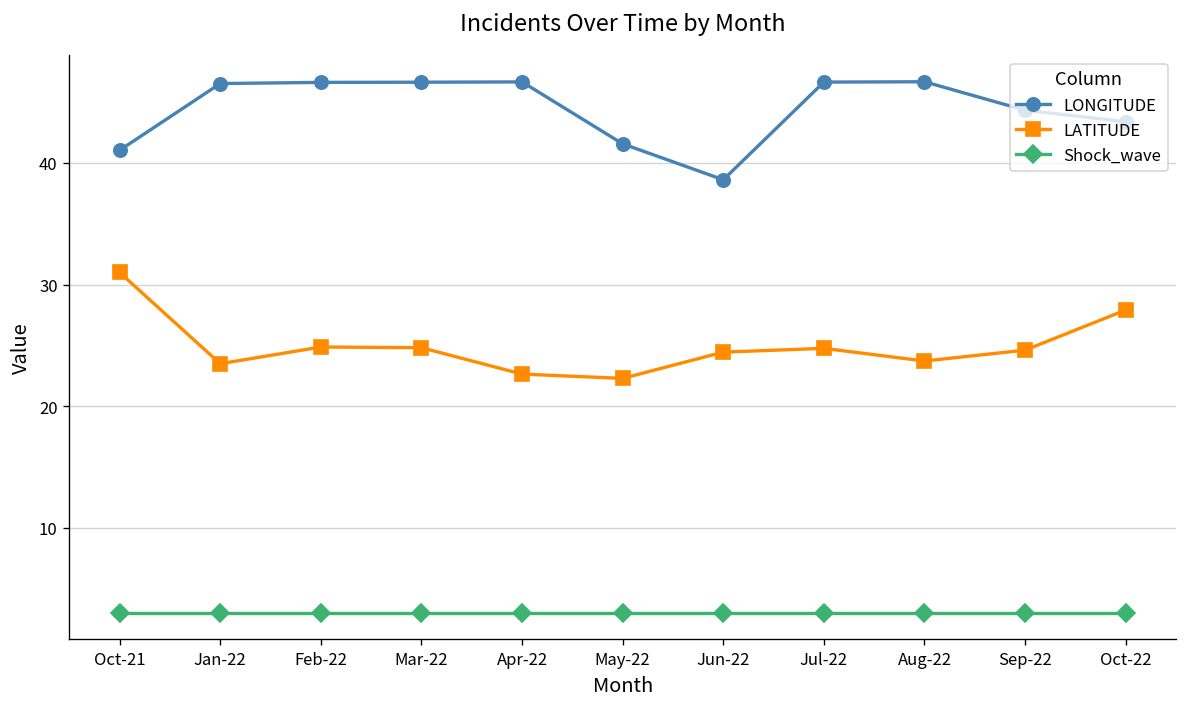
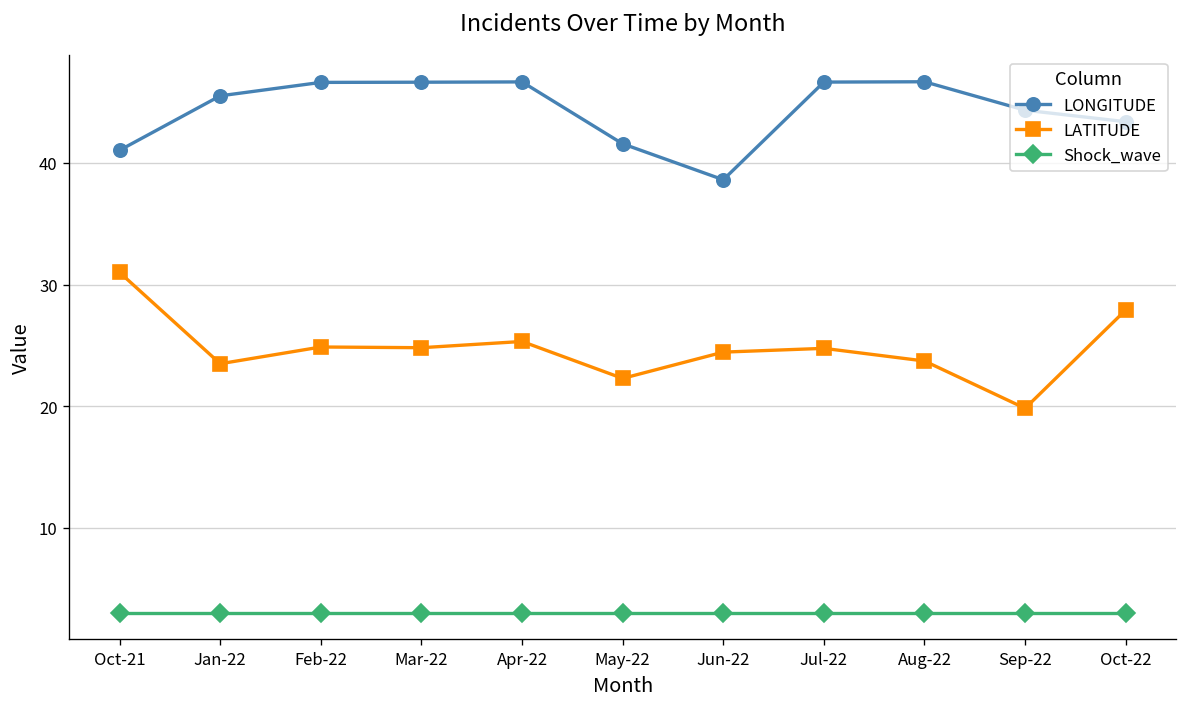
LONGITUDE, Jan-22: 46.5 -> 45.5
LATITUDE, Apr-22: 22.6 -> 25.3
LATITUDE, Sep-22: 24.6 -> 19.8
